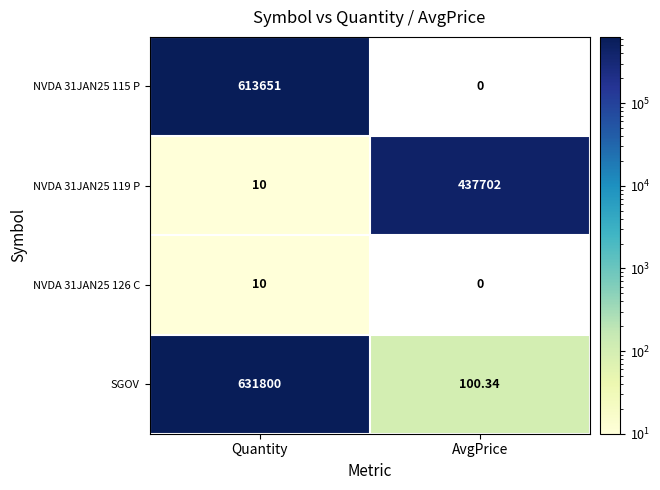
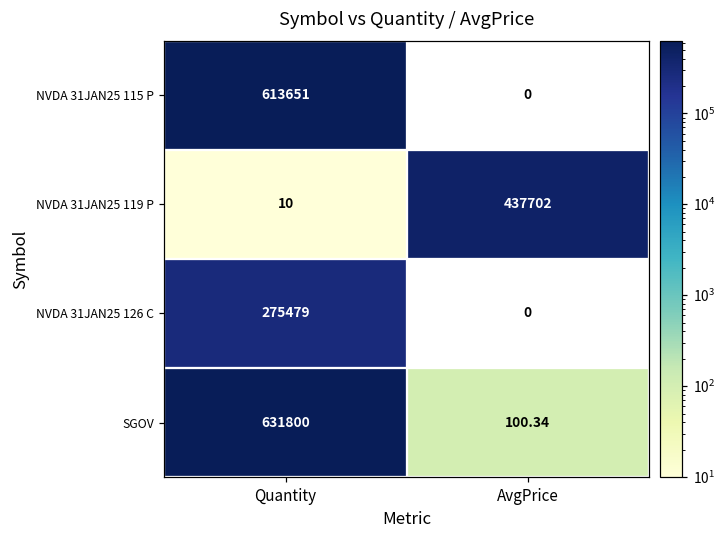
NVDA 31JAN25 126 C, Quantity: 10 -> 275479
